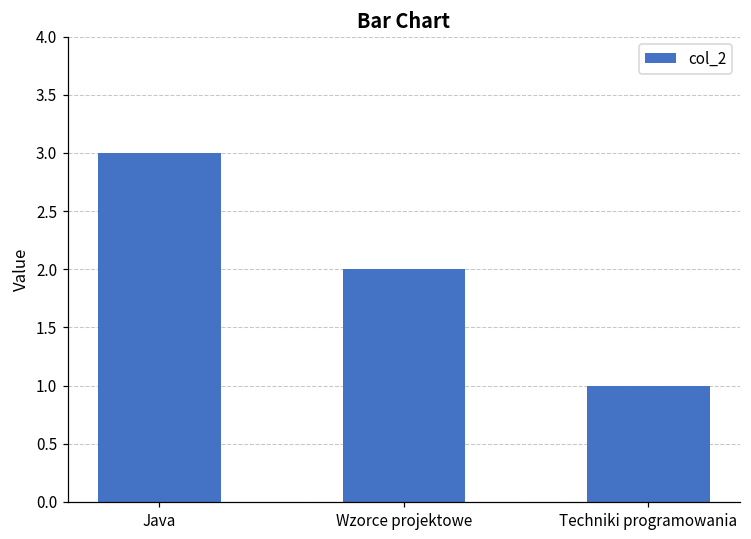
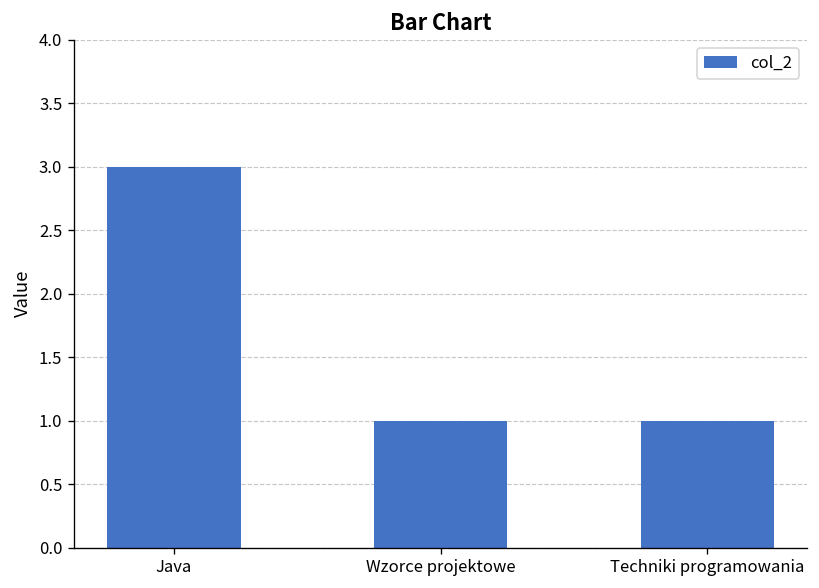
Wzorce projektowe: 2 -> 1
